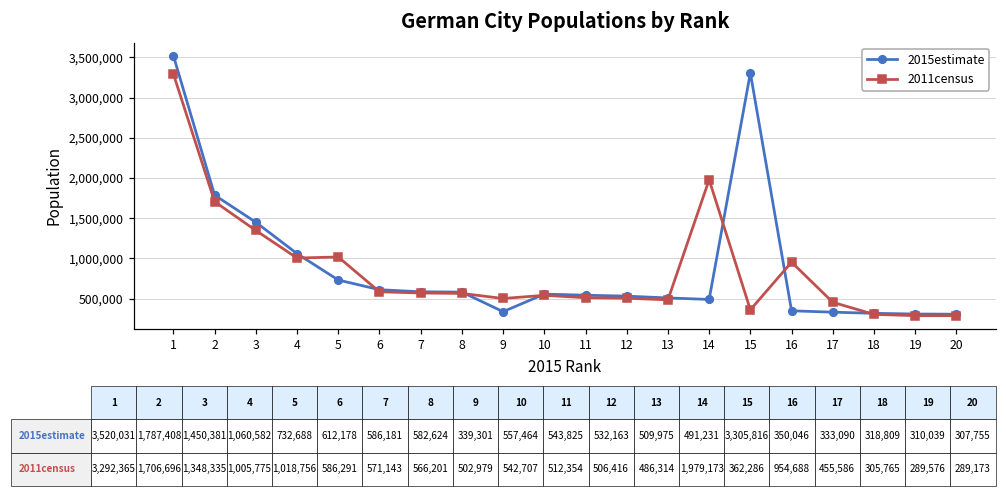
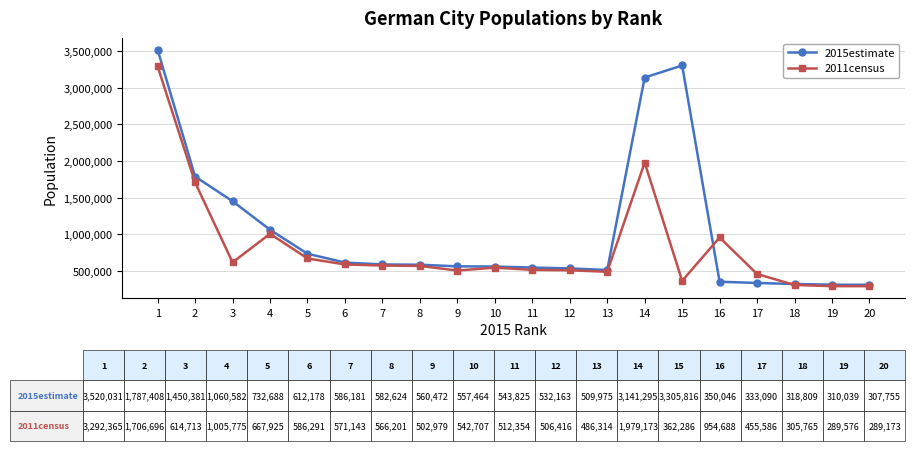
2011census, 3: 1,348,335 -> 614,713
2011census, 5: 1,018,756 -> 667,925
2015estimate, 9: 339,301 -> 560,472
2015estimate, 14: 491,231 -> 3,141,295
